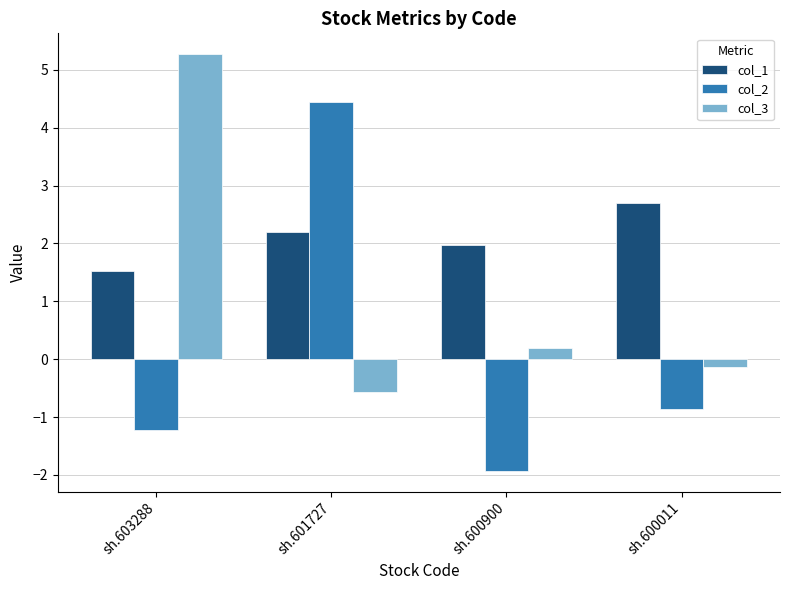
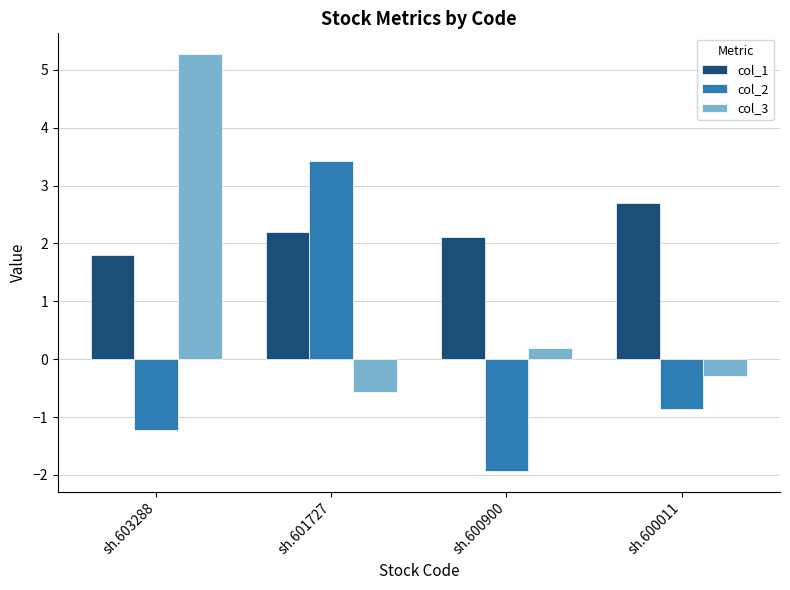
col_1, sh.603288: 1.5 -> 1.8
col_2, sh.601727: 4.4 -> 3.4
col_1, sh.600900: 2.0 -> 2.1
col_3, sh.600011: -0.1 -> -0.3
